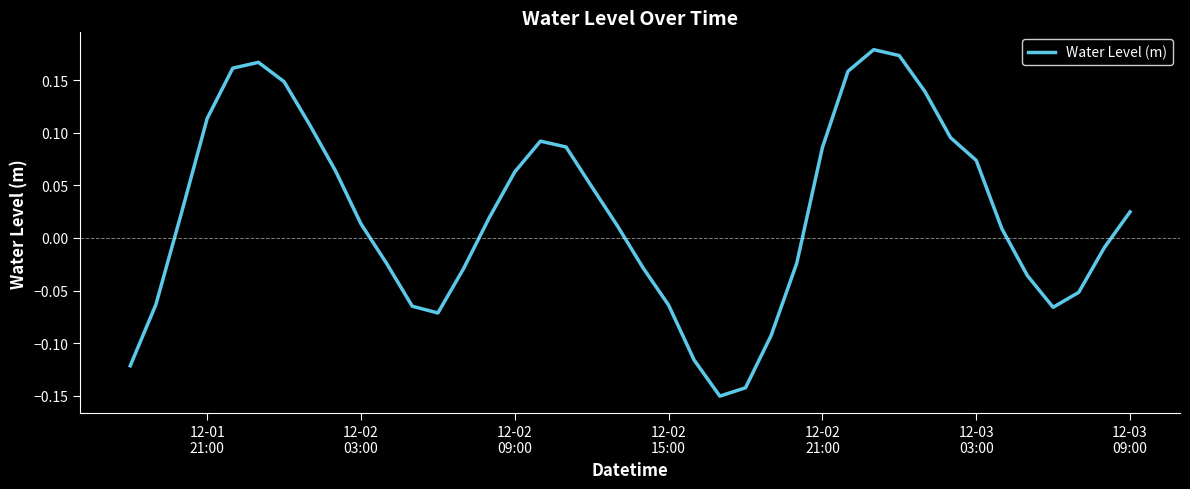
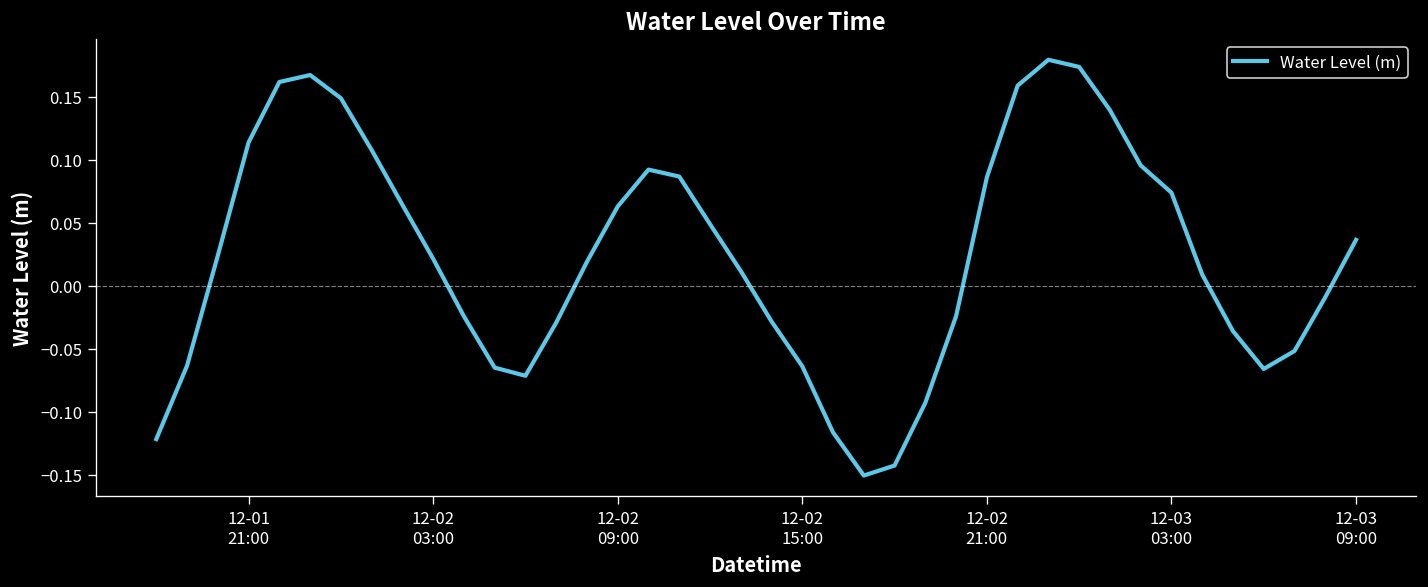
12-02 03:00: 0.013 -> 0.021
12-03 09:00: 0.025 -> 0.036
